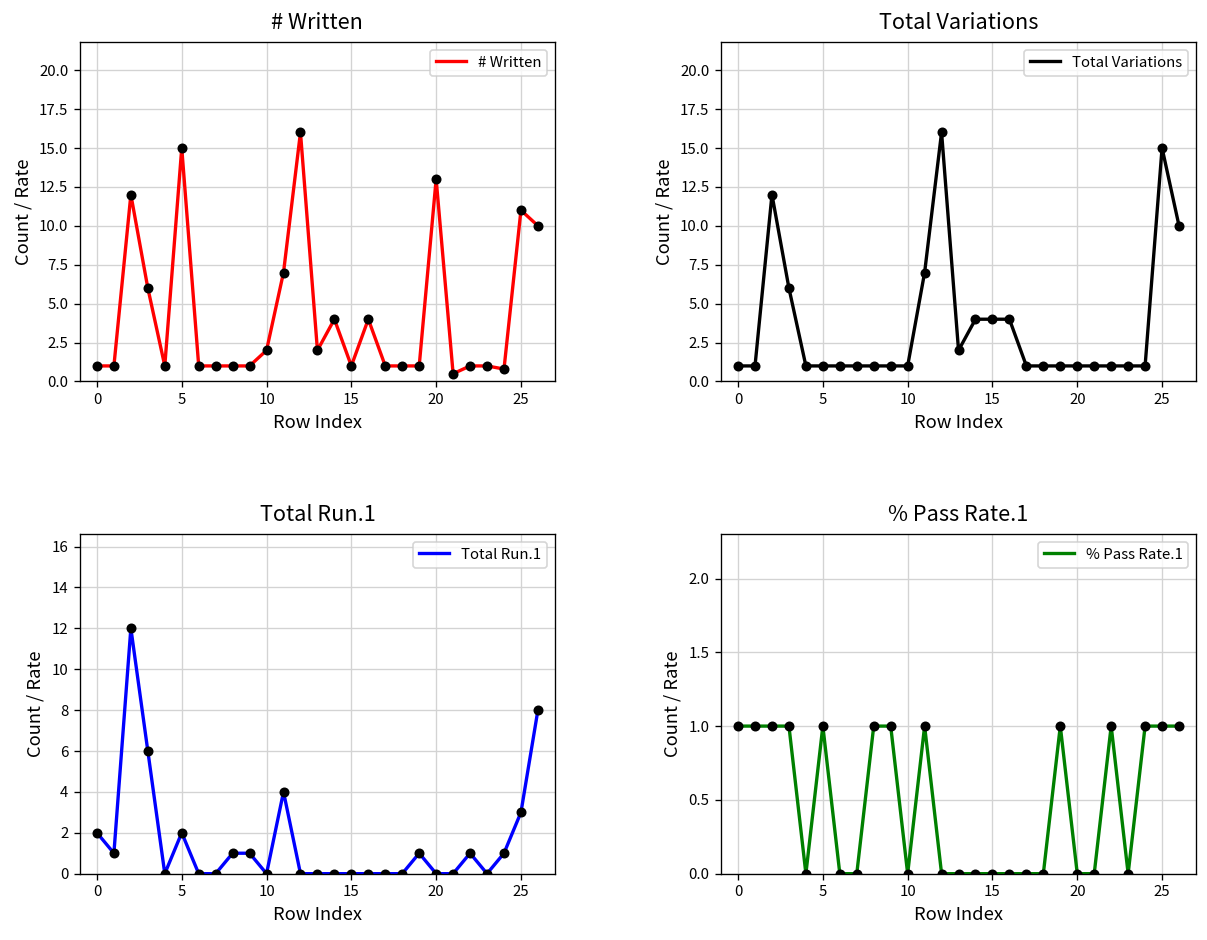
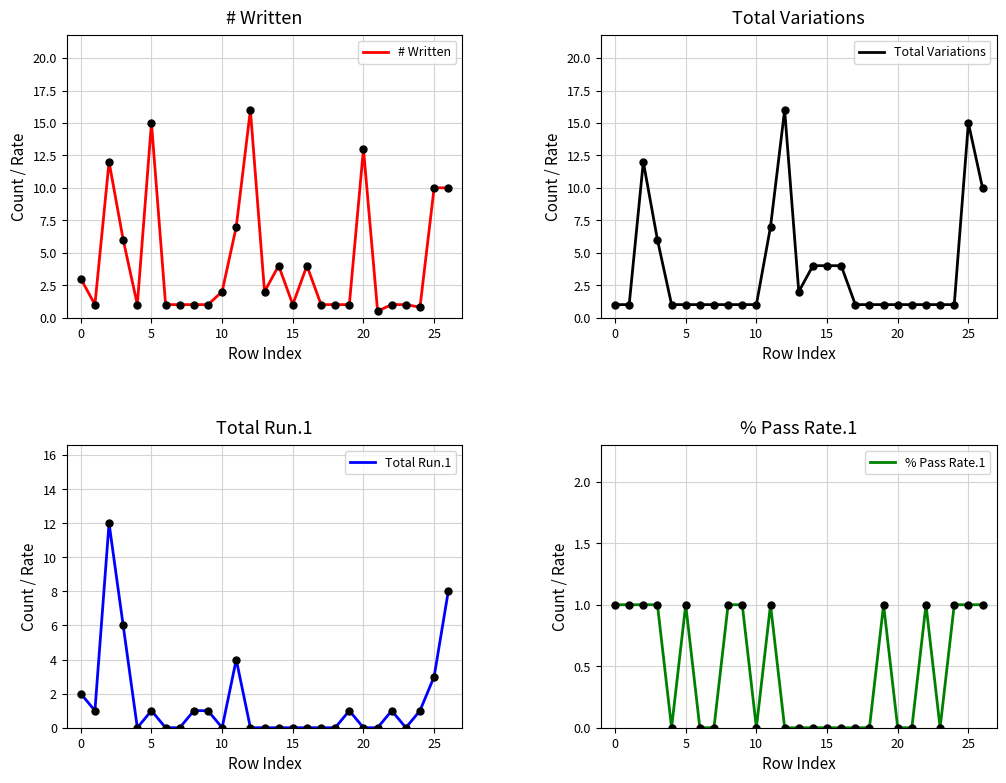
# Written, 0: 1 -> 3
# Written, 25: 11 -> 10
Total Run.1, 5: 2 -> 1
